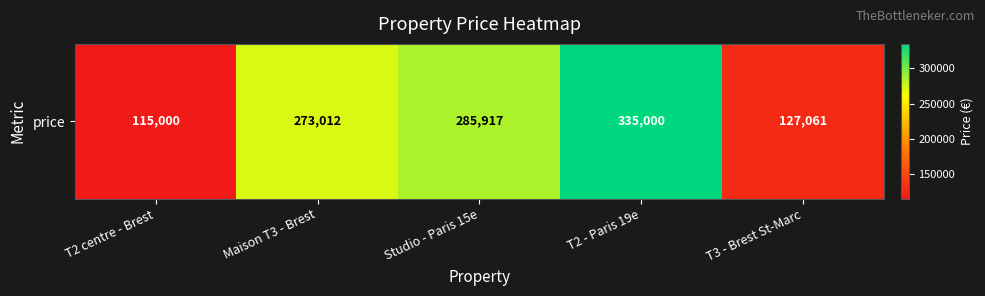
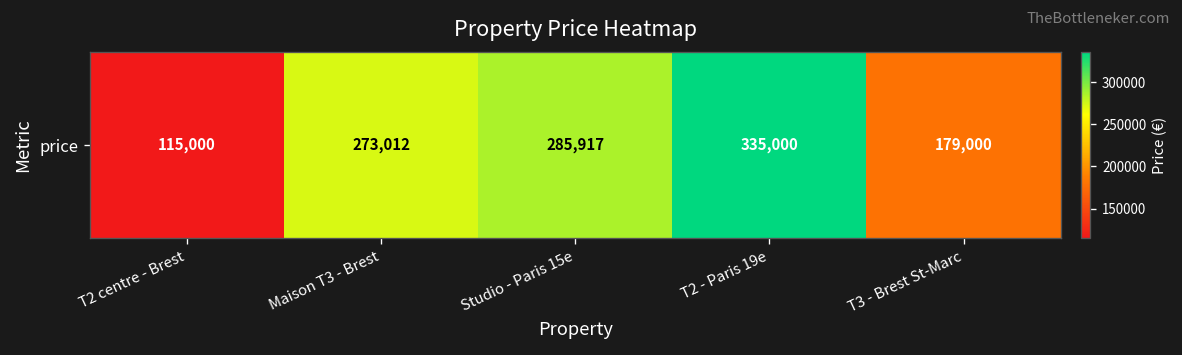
price, T3 - Brest St-Marc: 127,061 -> 179,000
